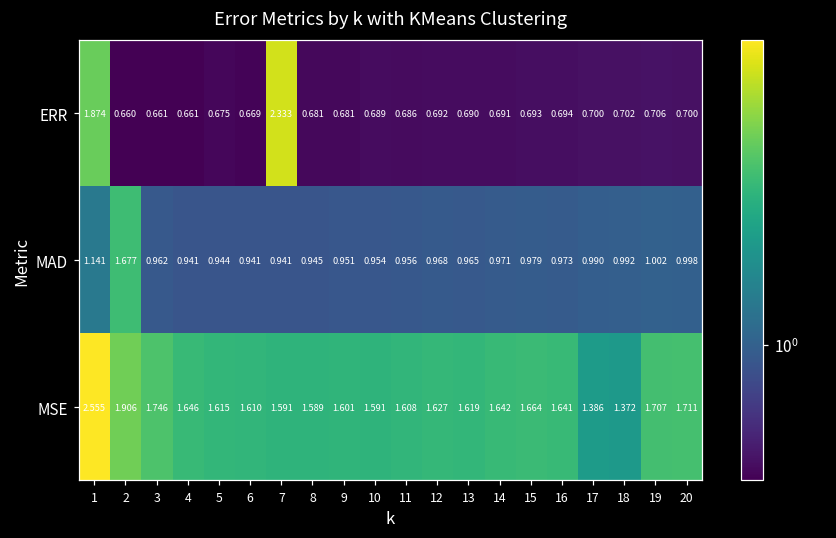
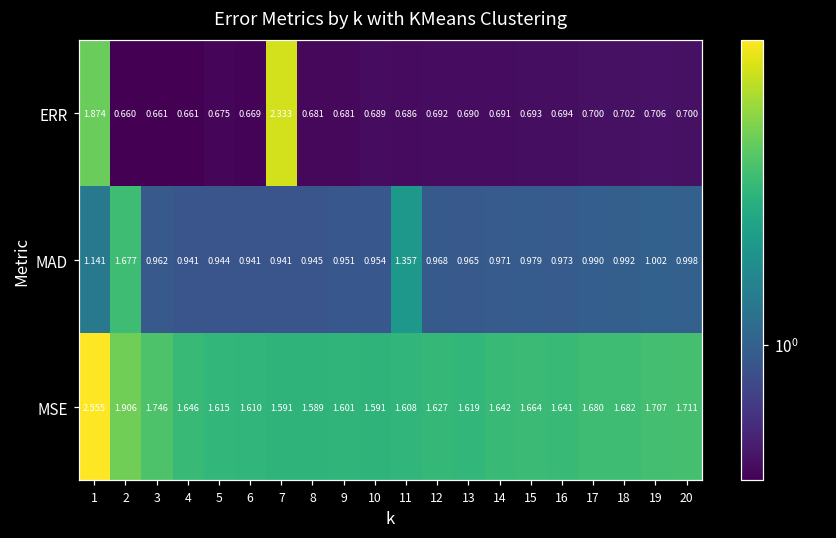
MAD, 11: 0.956 -> 1.357
MSE, 17: 1.386 -> 1.680
MSE, 18: 1.372 -> 1.682
